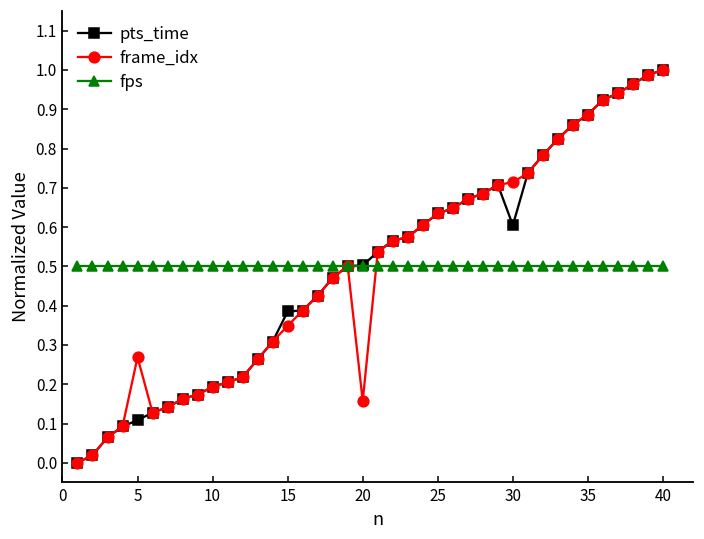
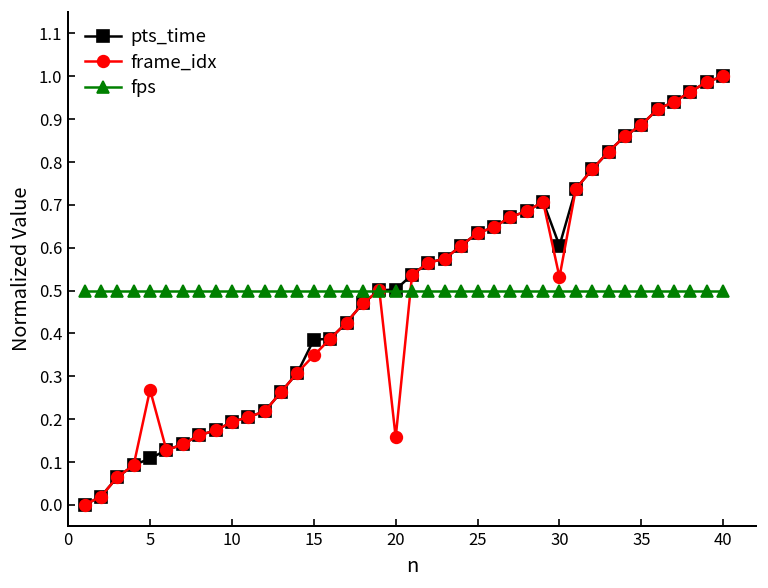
frame_idx, 30: 0.71 -> 0.53
